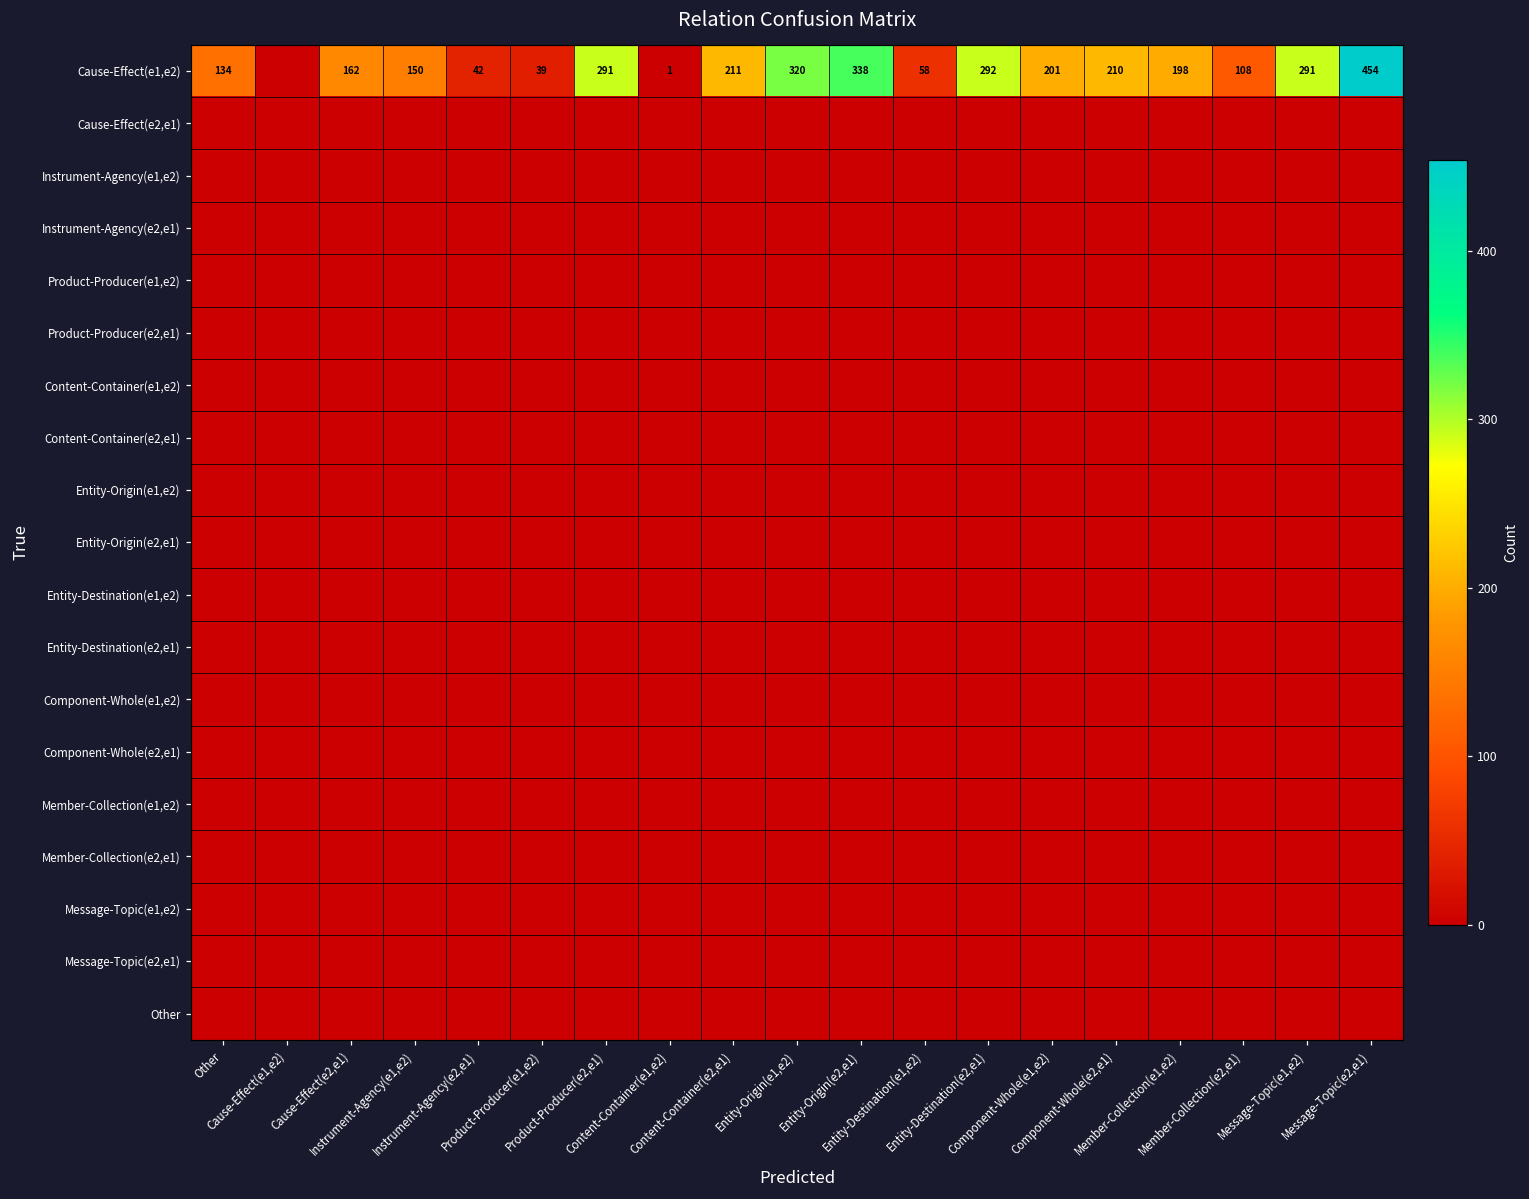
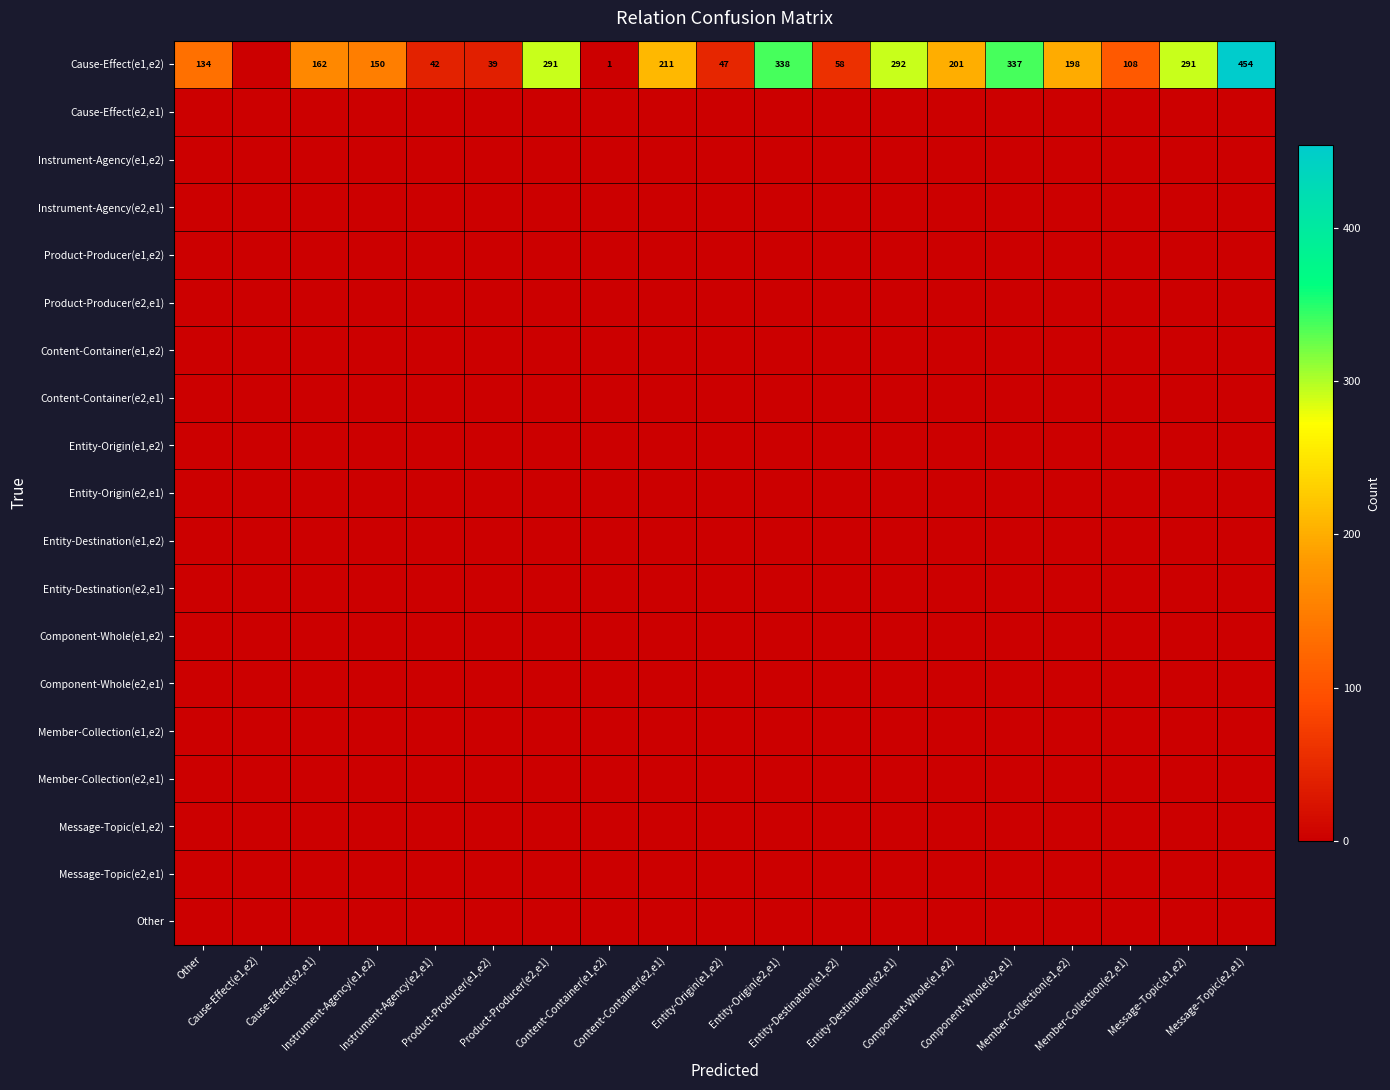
Cause-Effect(e1,e2), Entity-Origin(e1,e2): 320 -> 47
Cause-Effect(e1,e2), Component-Whole(e2,e1): 210 -> 337
